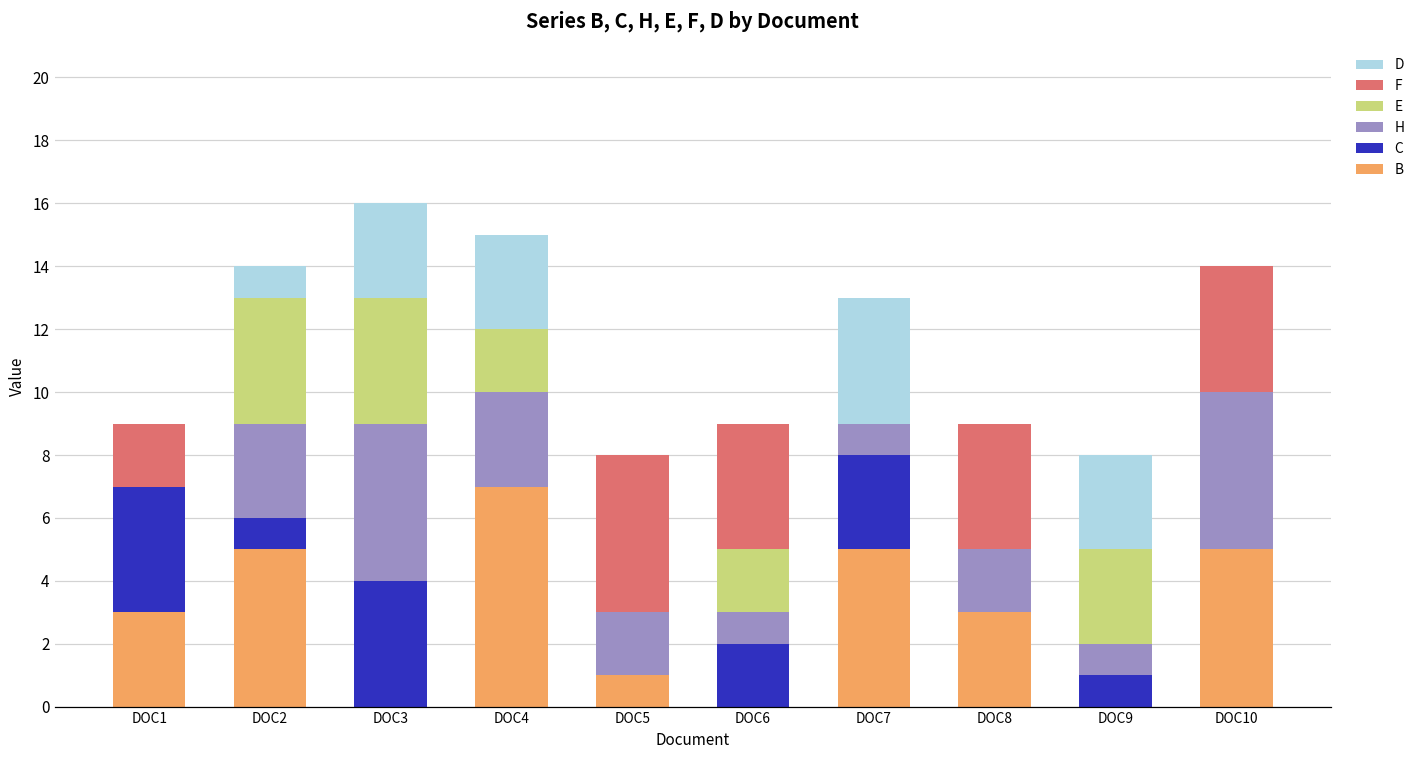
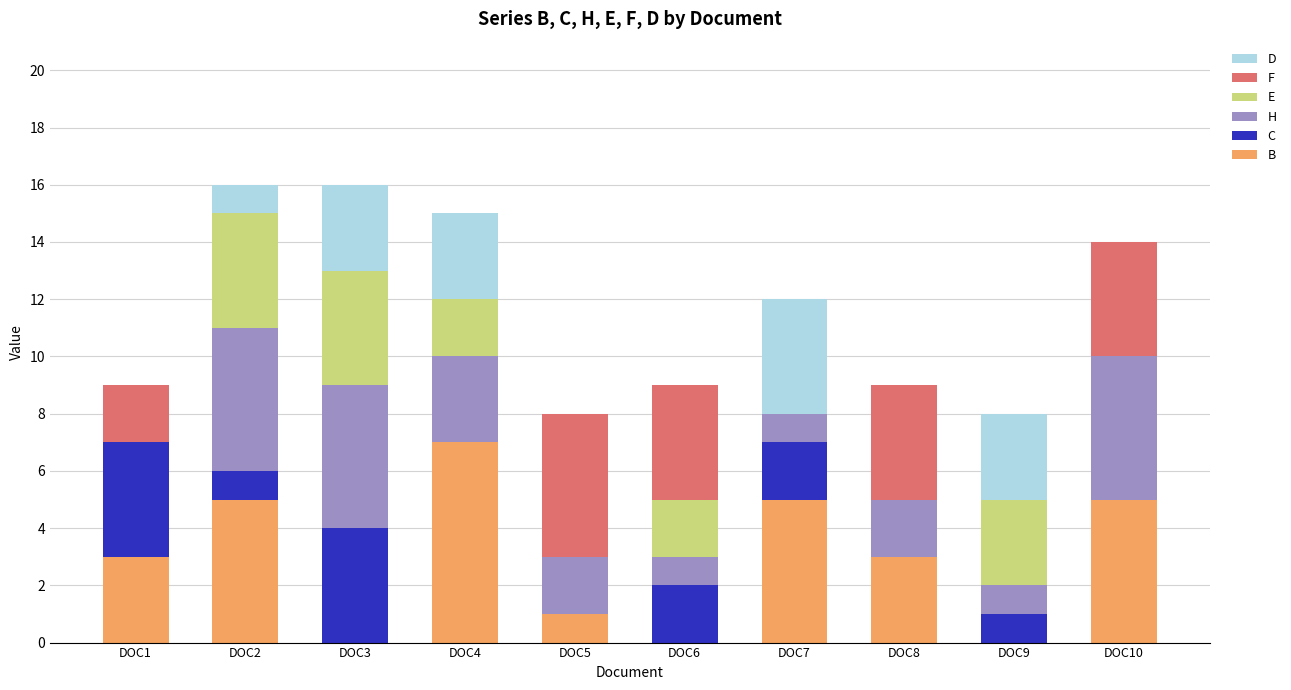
H, DOC2: 3 -> 5
C, DOC7: 3 -> 2
